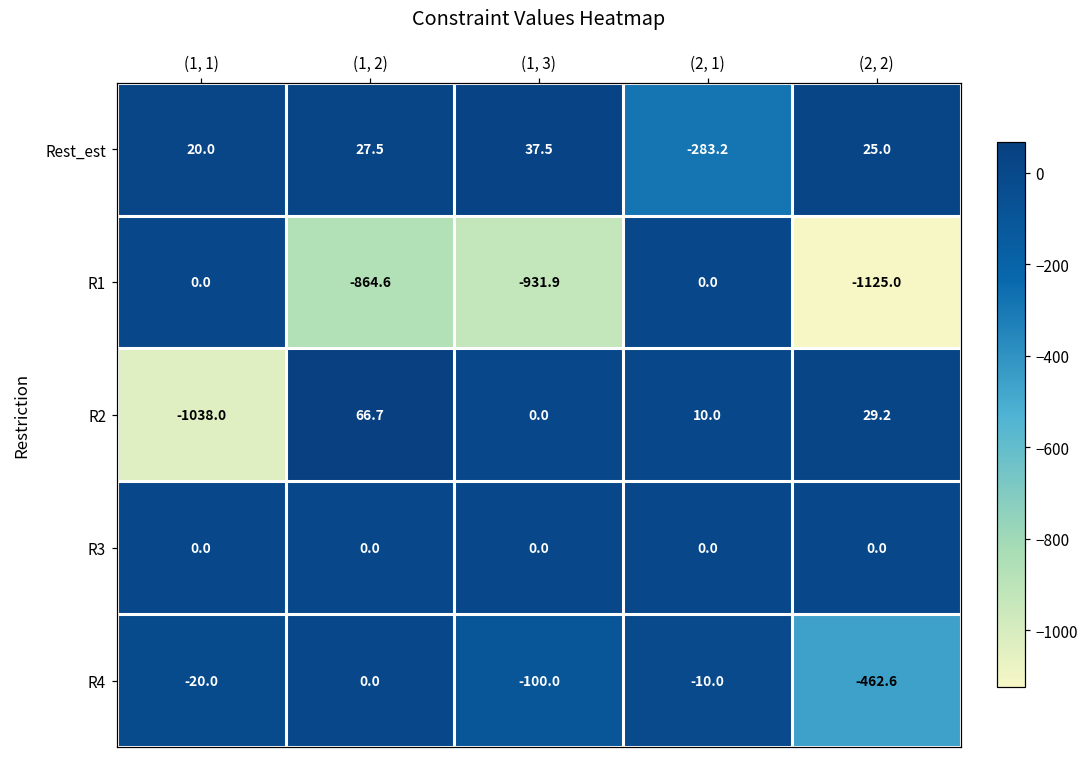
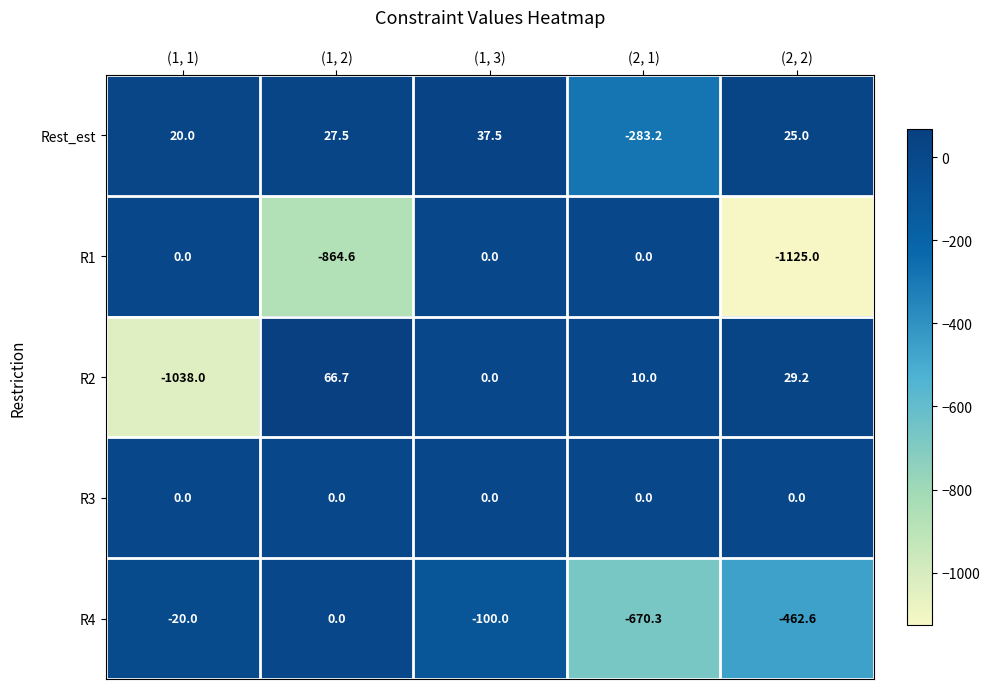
R1, (1, 3): -931.9 -> 0.0
R4, (2, 1): -10.0 -> -670.3
